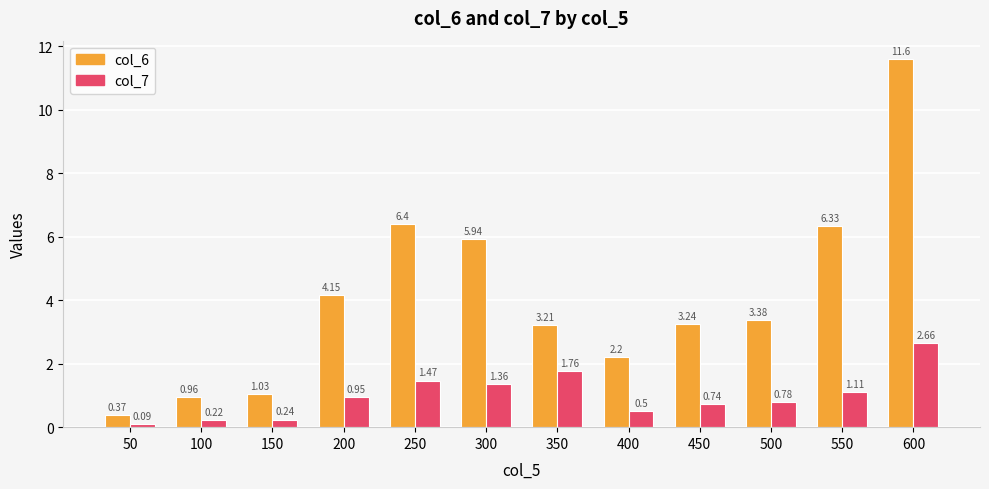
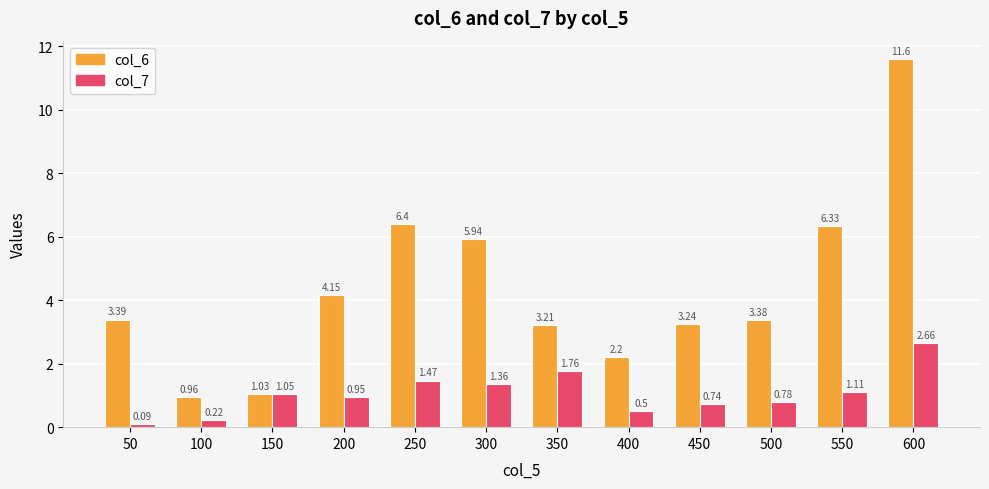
col_6, 50: 0.37 -> 3.39
col_7, 150: 0.24 -> 1.05
